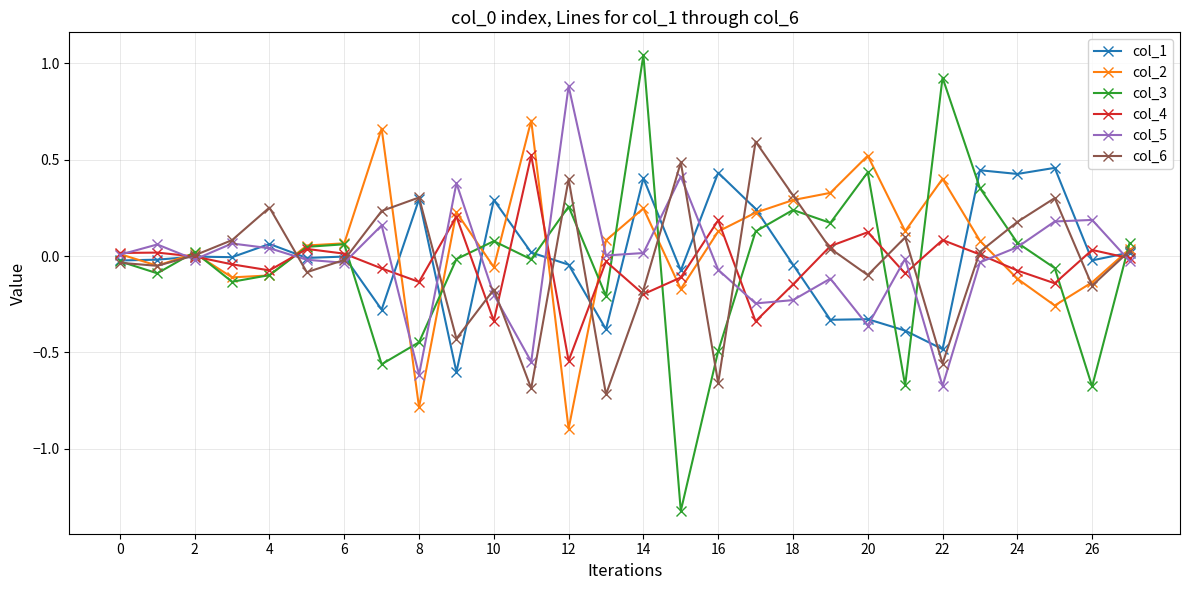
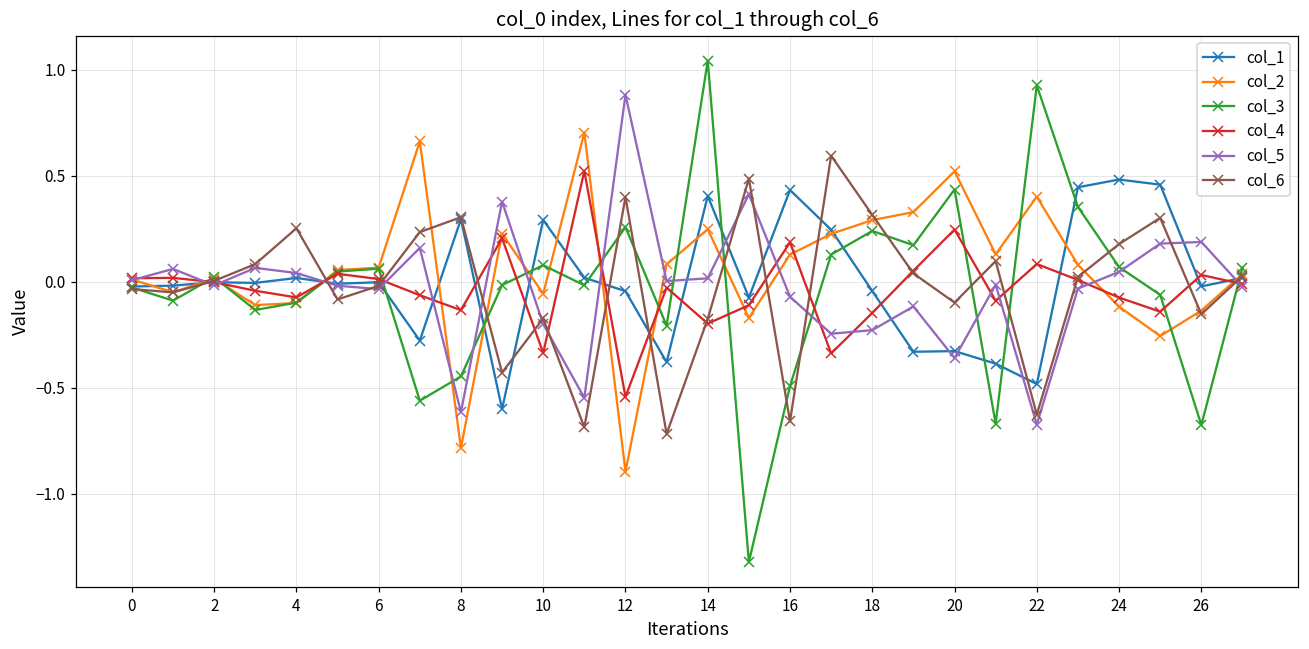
col_1, 4: 0.06 -> 0.02
col_4, 20: 0.12 -> 0.25
col_6, 22: -0.56 -> -0.63
col_1, 24: 0.43 -> 0.48
